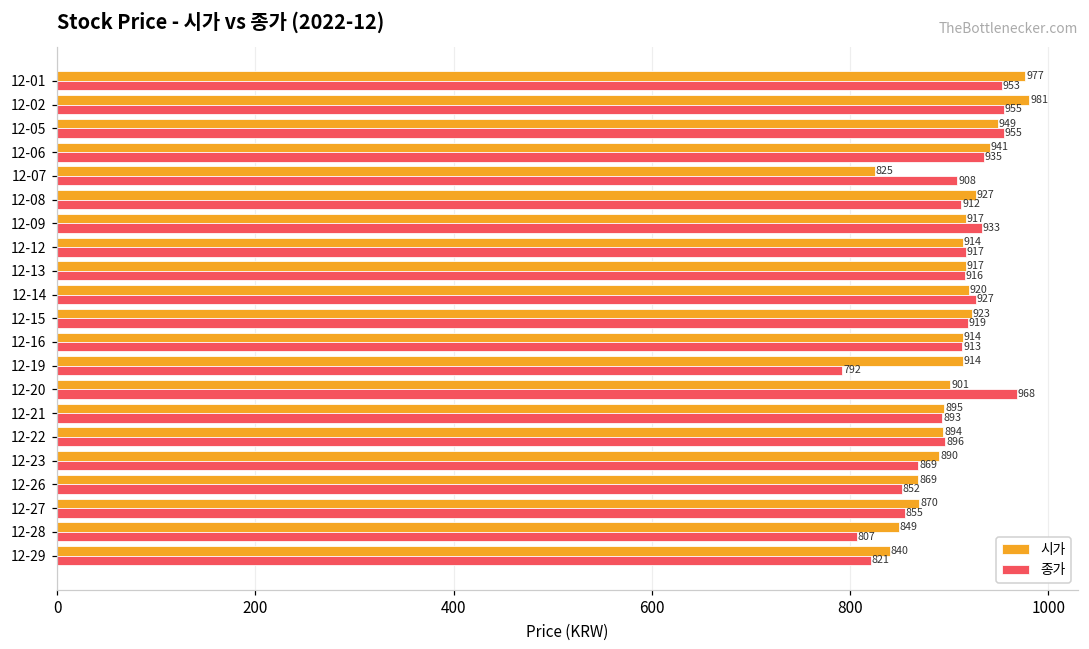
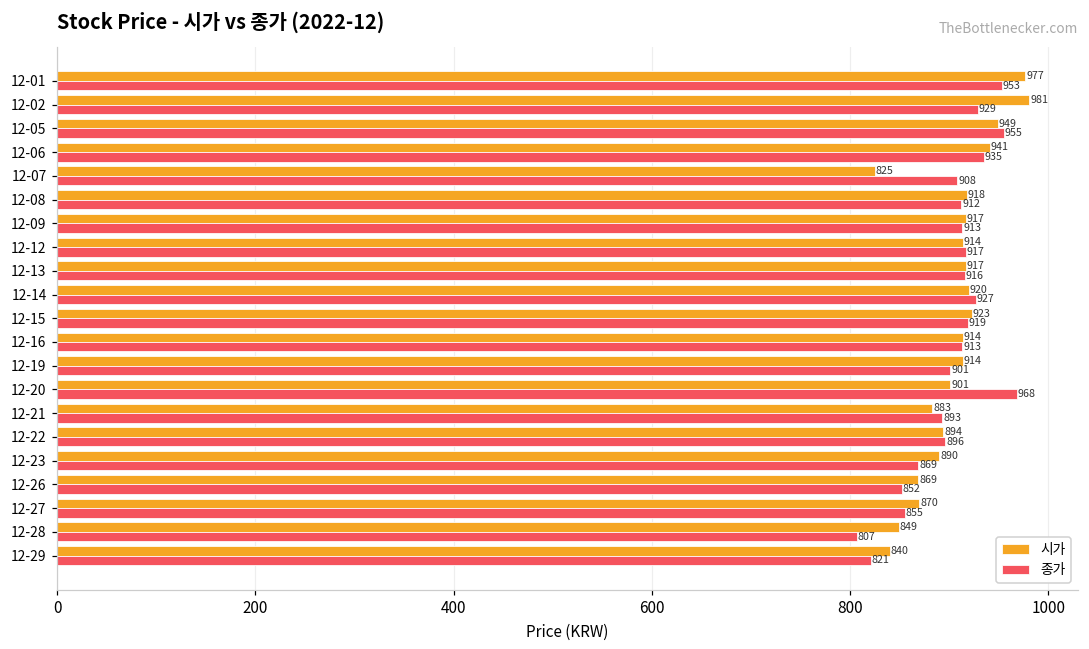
종가, 12-02: 955 -> 929
시가, 12-08: 927 -> 918
종가, 12-09: 933 -> 913
종가, 12-19: 792 -> 901
시가, 12-21: 895 -> 883
